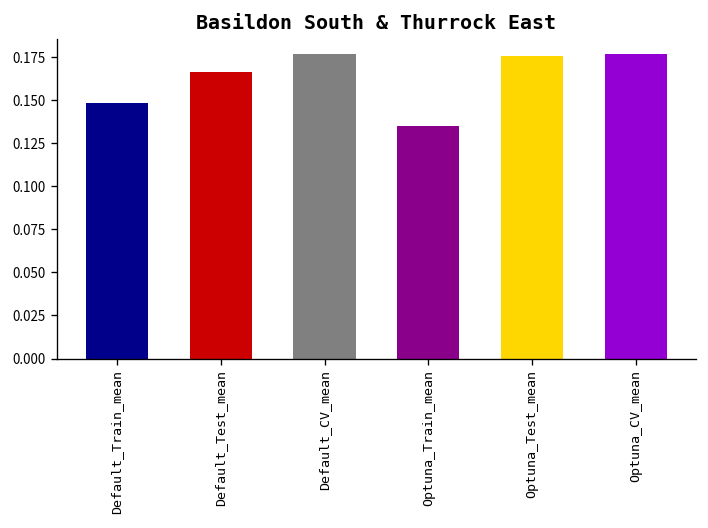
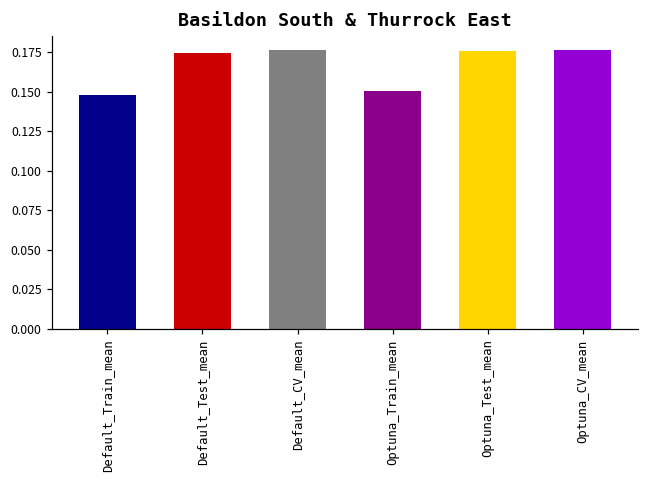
Default_Test_mean: 0.167 -> 0.174
Optuna_Train_mean: 0.135 -> 0.151
